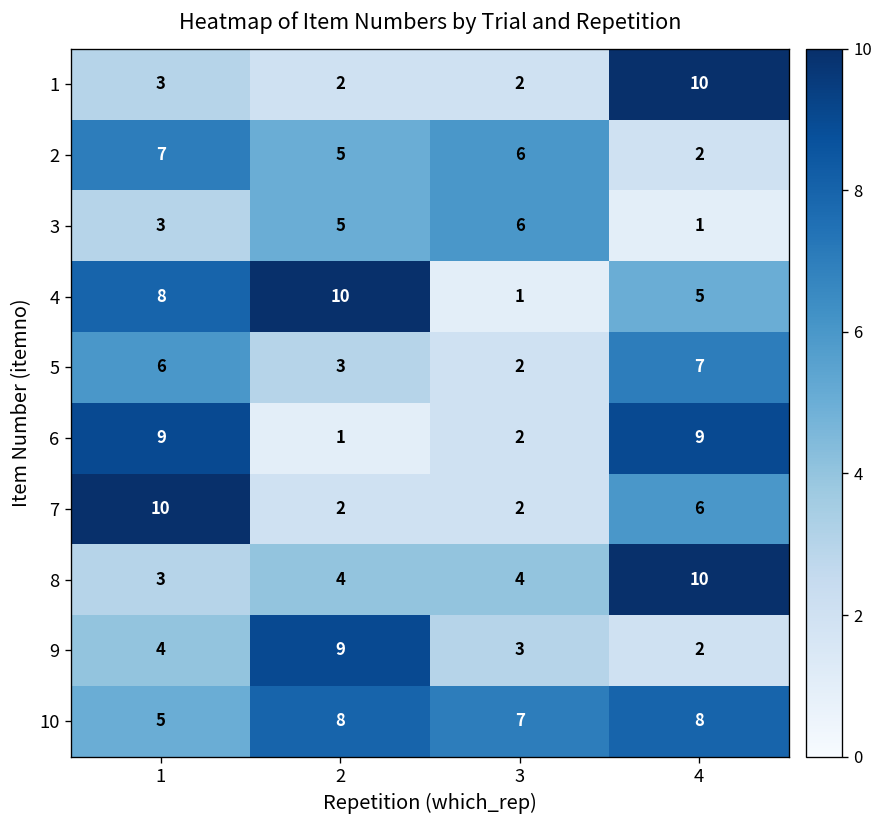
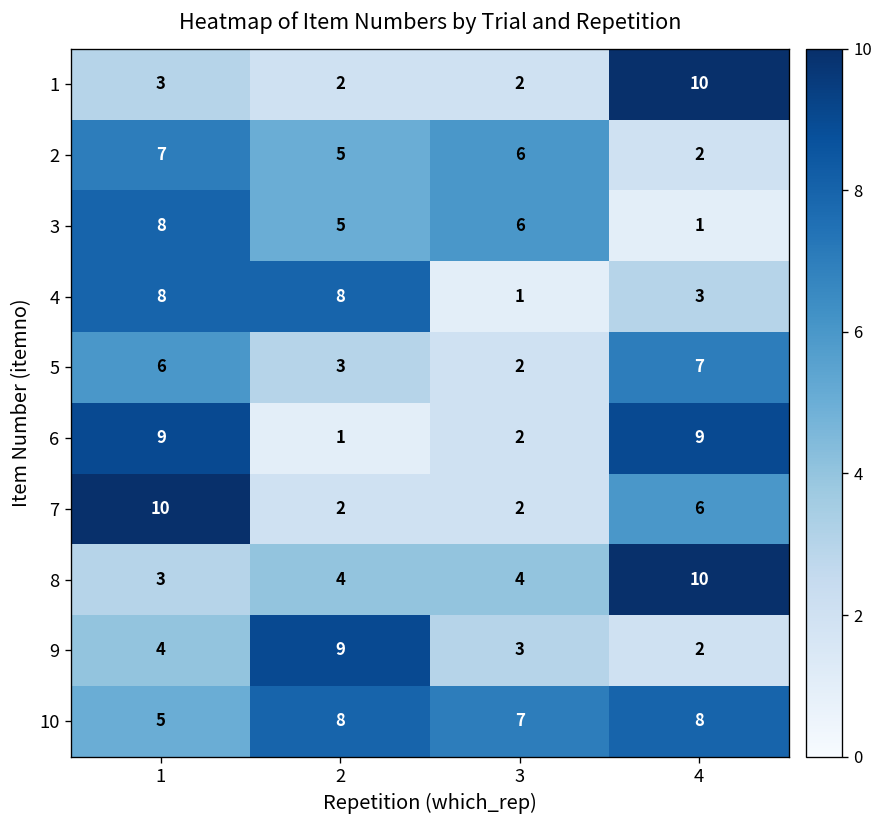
3, 1: 3 -> 8
4, 2: 10 -> 8
4, 4: 5 -> 3
